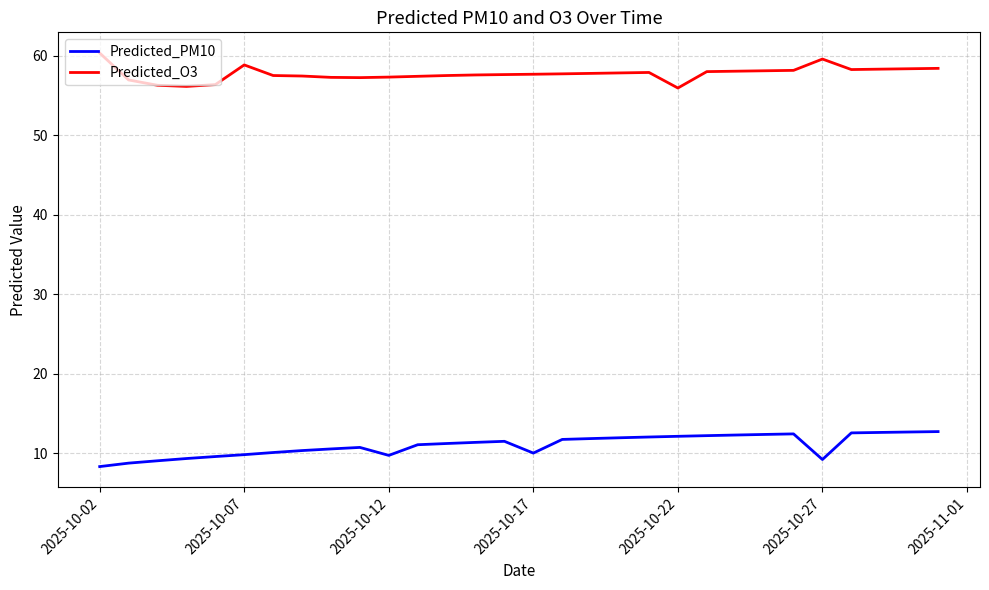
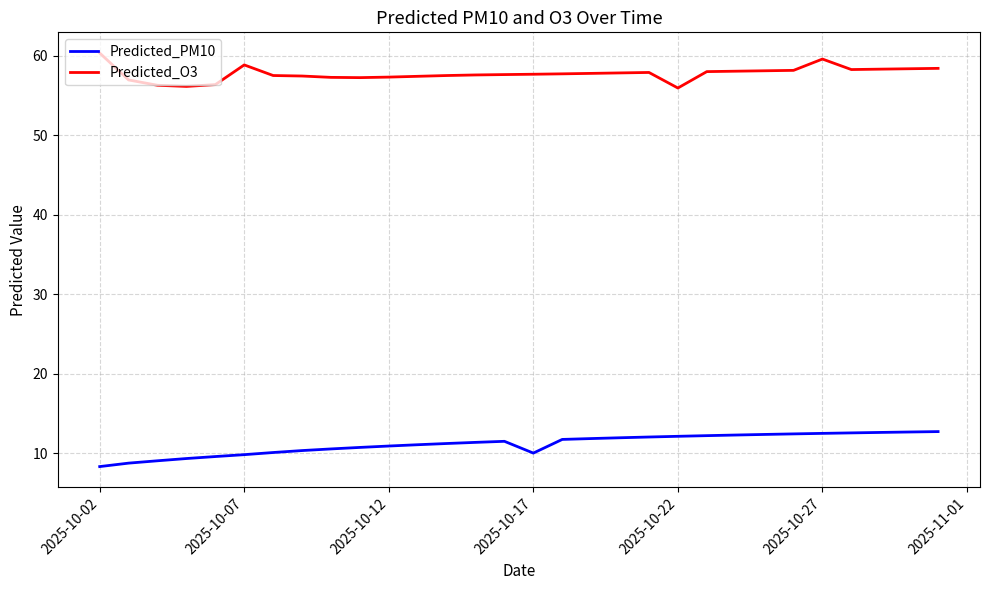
Predicted_PM10, 2025-10-12: 10 -> 11
Predicted_PM10, 2025-10-27: 9 -> 13
